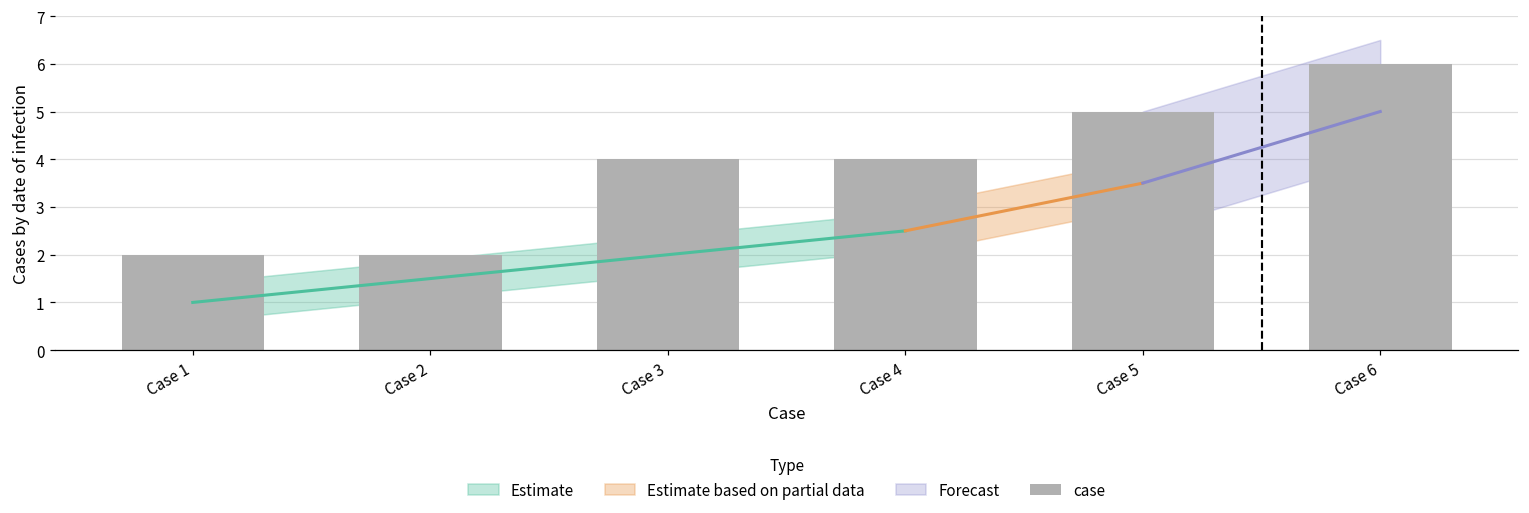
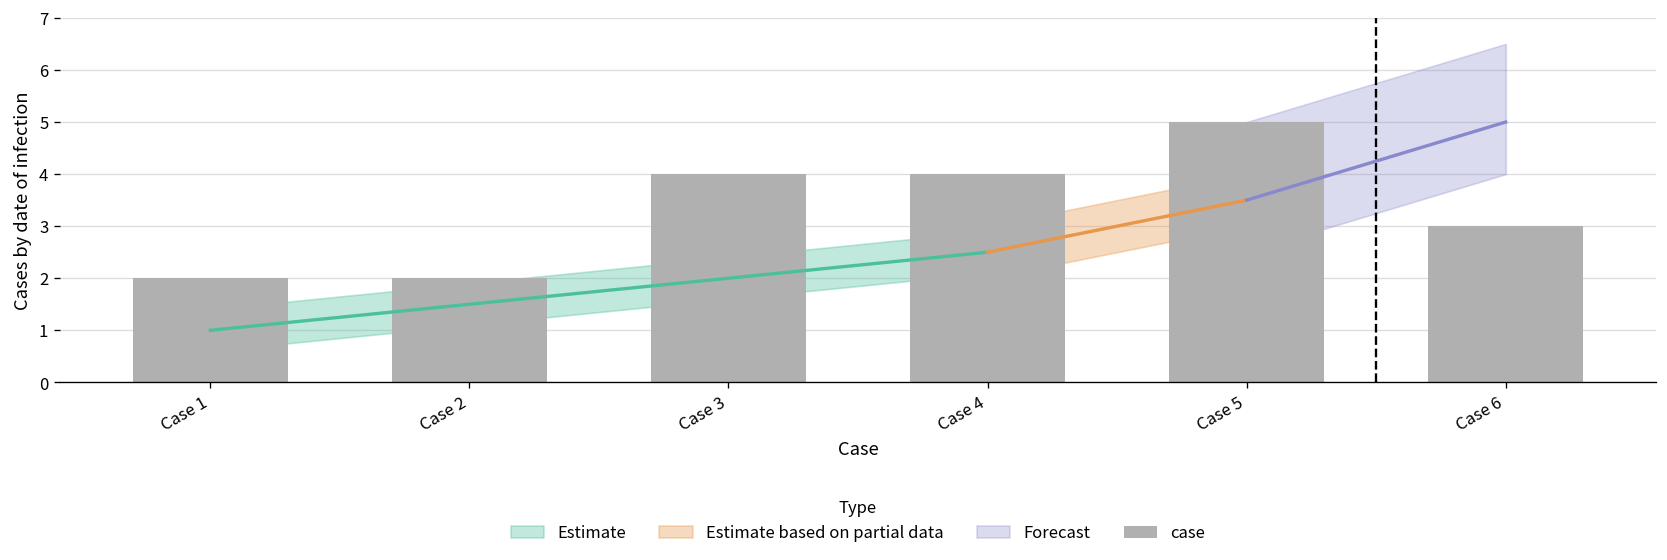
case, Case 6: 6 -> 3
